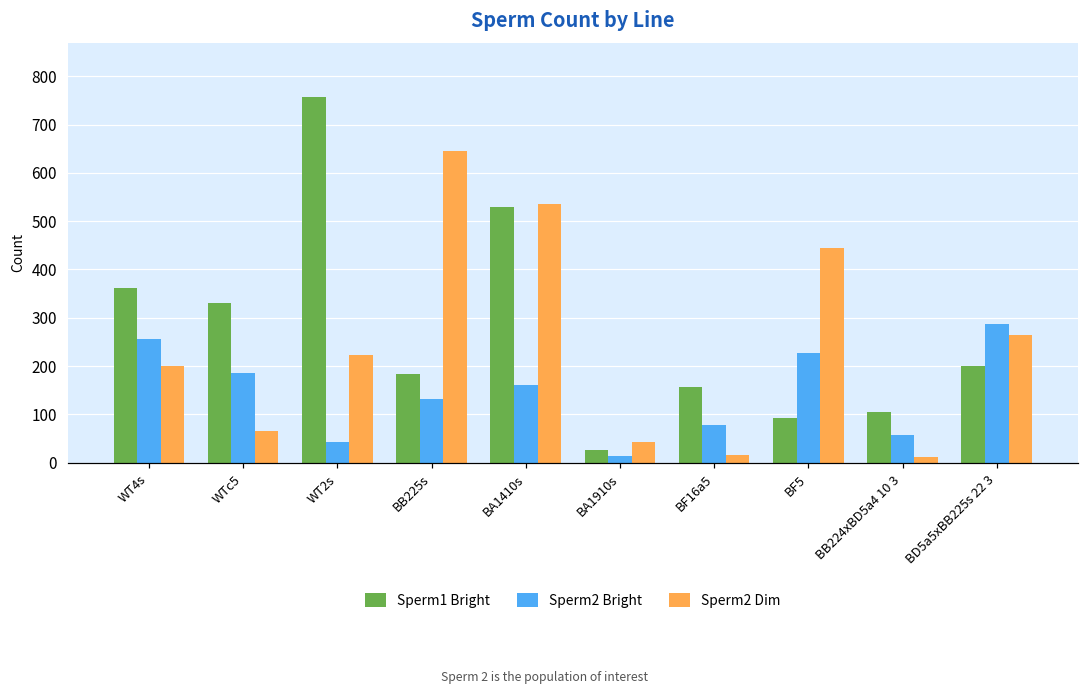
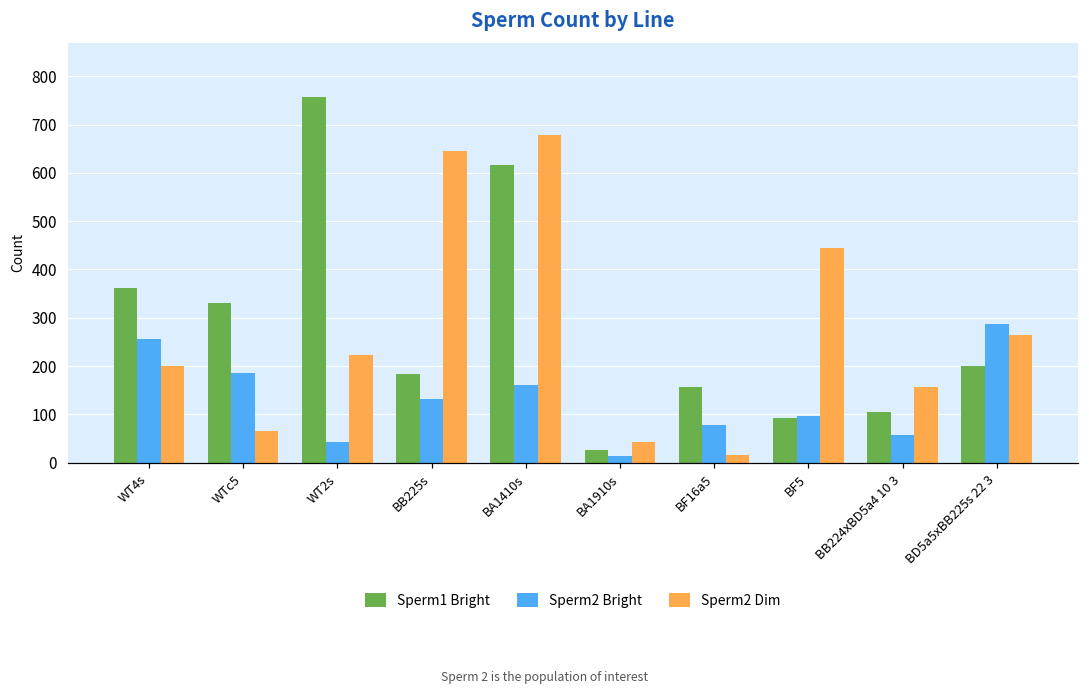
Sperm1 Bright, BA1410s: 530 -> 620
Sperm2 Dim, BA1410s: 540 -> 680
Sperm2 Bright, BF5: 230 -> 100
Sperm2 Dim, BB224xBD5a4 10 3: 10 -> 160
